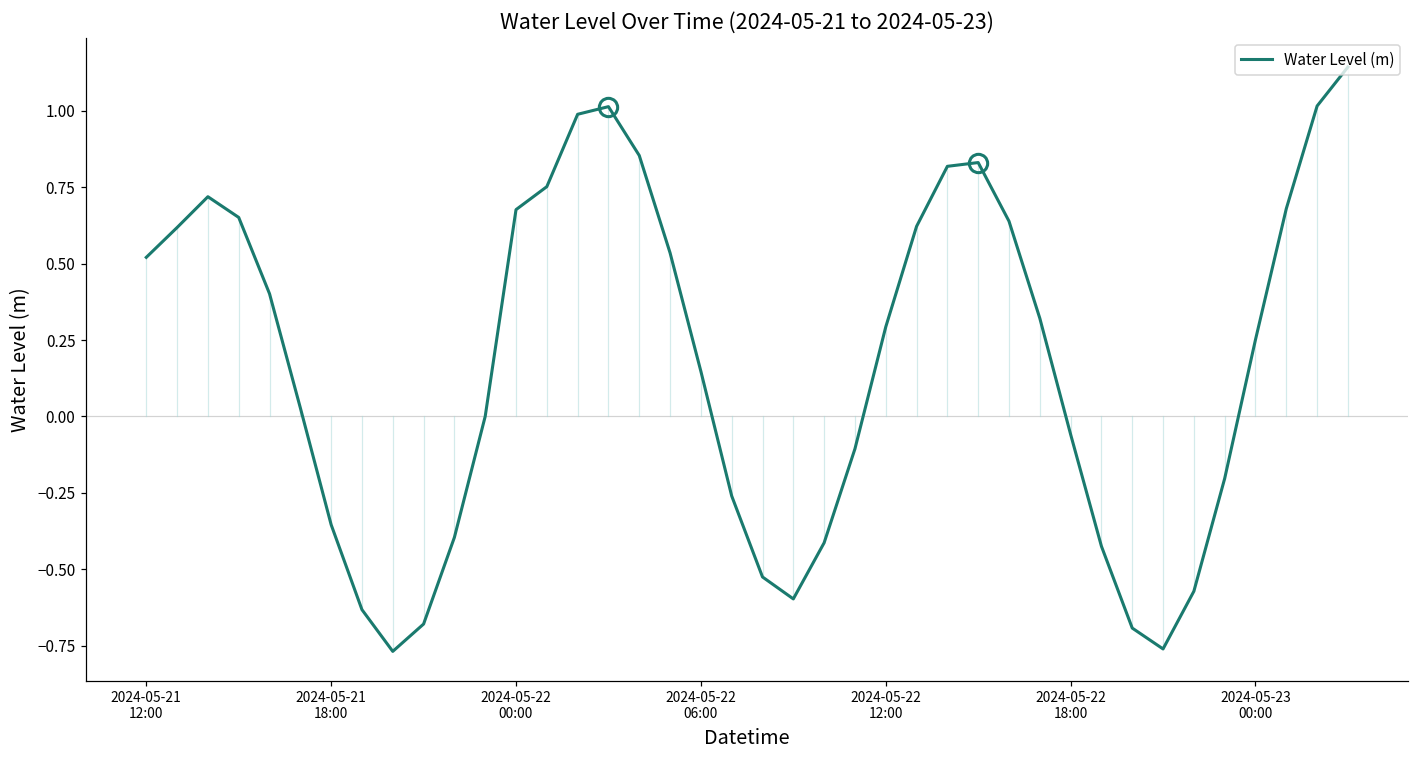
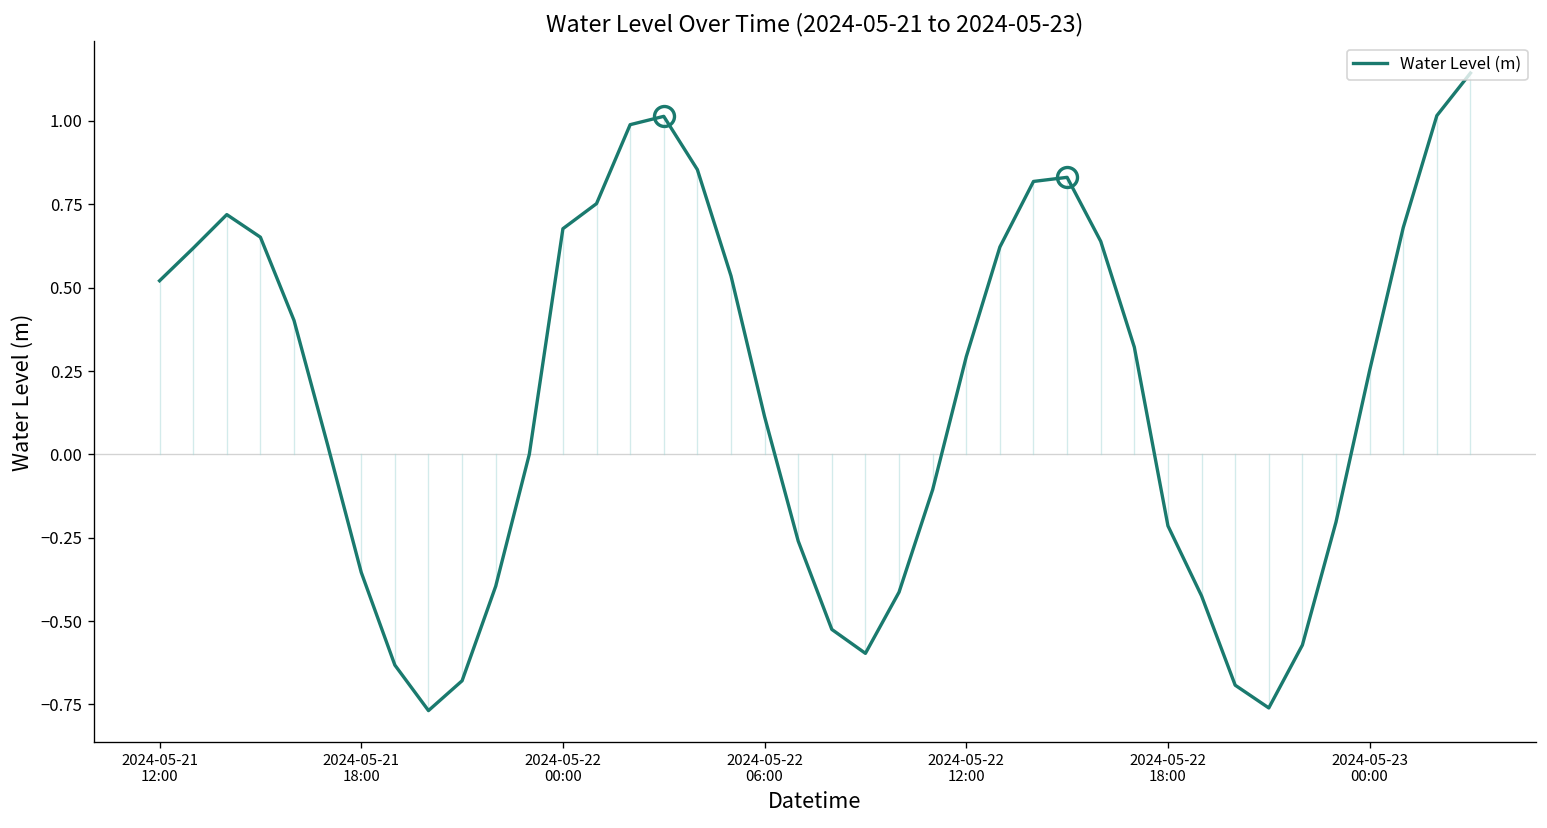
Water Level (m), 2024-05-22 06:00: 0.15 -> 0.11
Water Level (m), 2024-05-22 18:00: -0.06 -> -0.21
